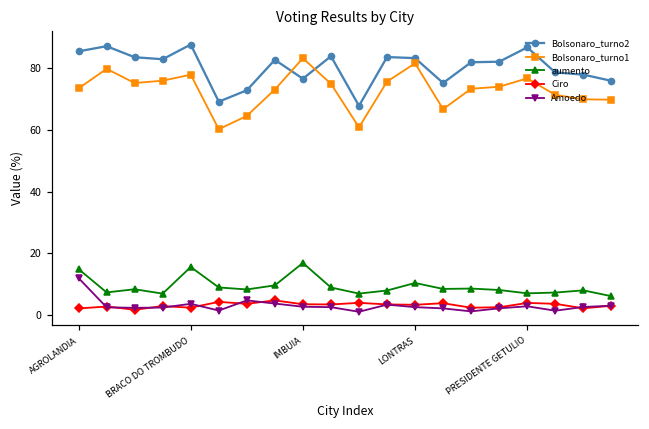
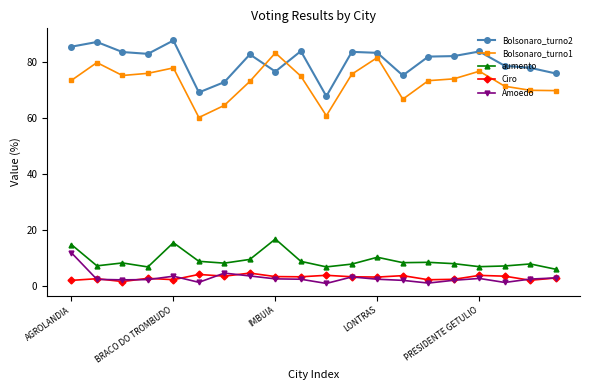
Bolsonaro_turno2, PRESIDENTE GETULIO: 87 -> 84
